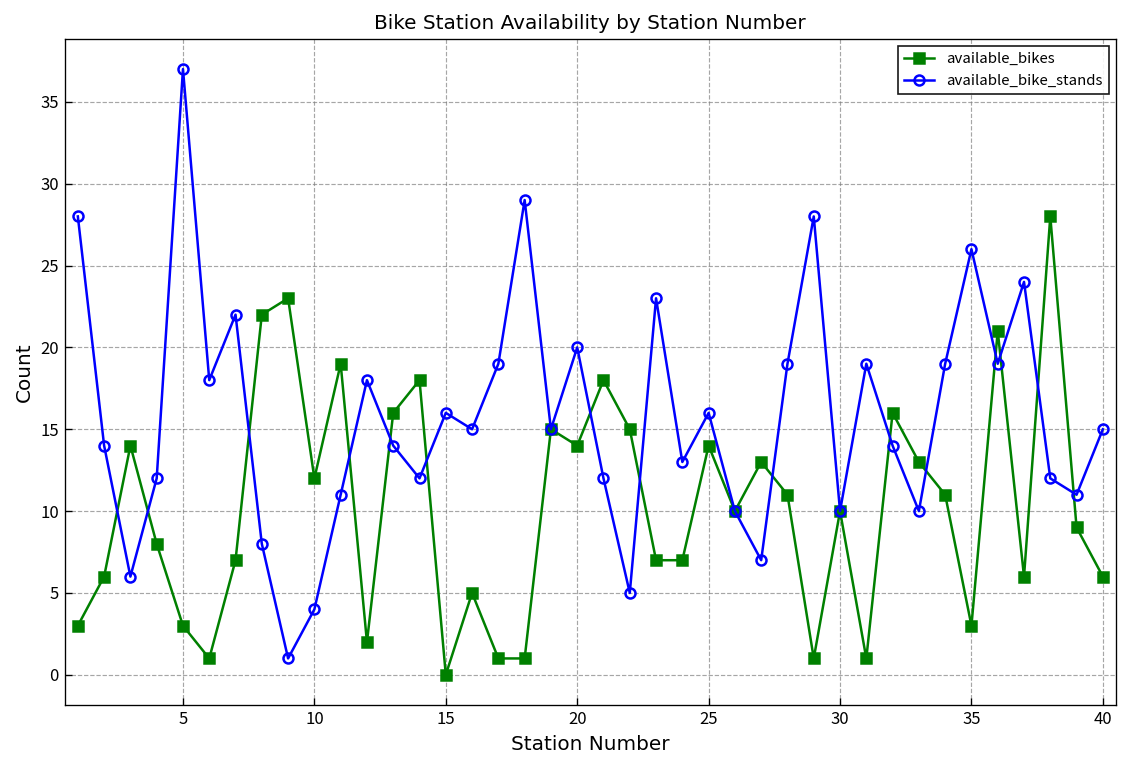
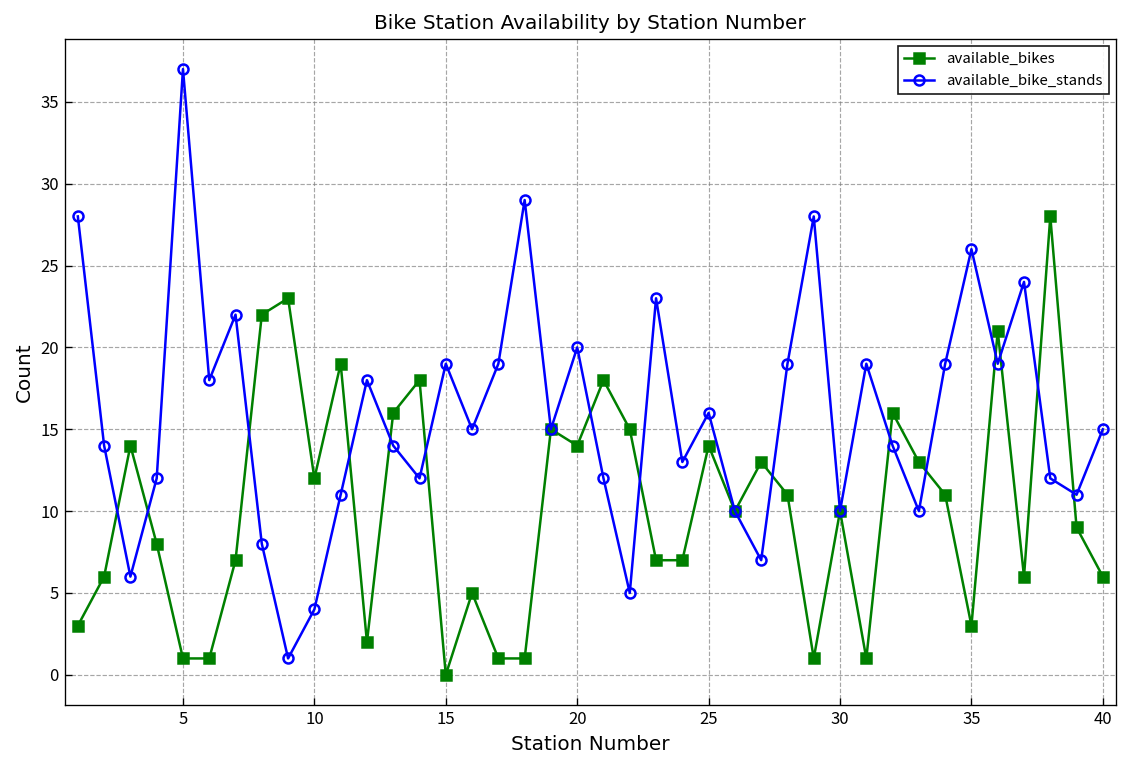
available_bikes, 5: 3 -> 1
available_bike_stands, 15: 16 -> 19
